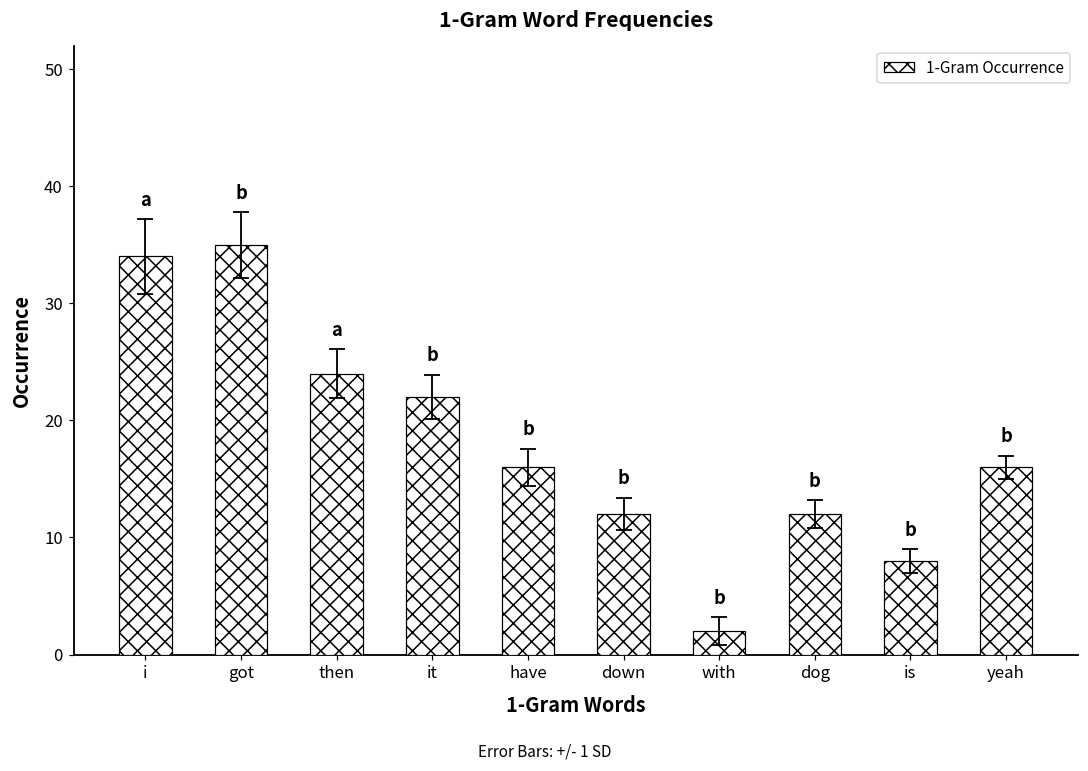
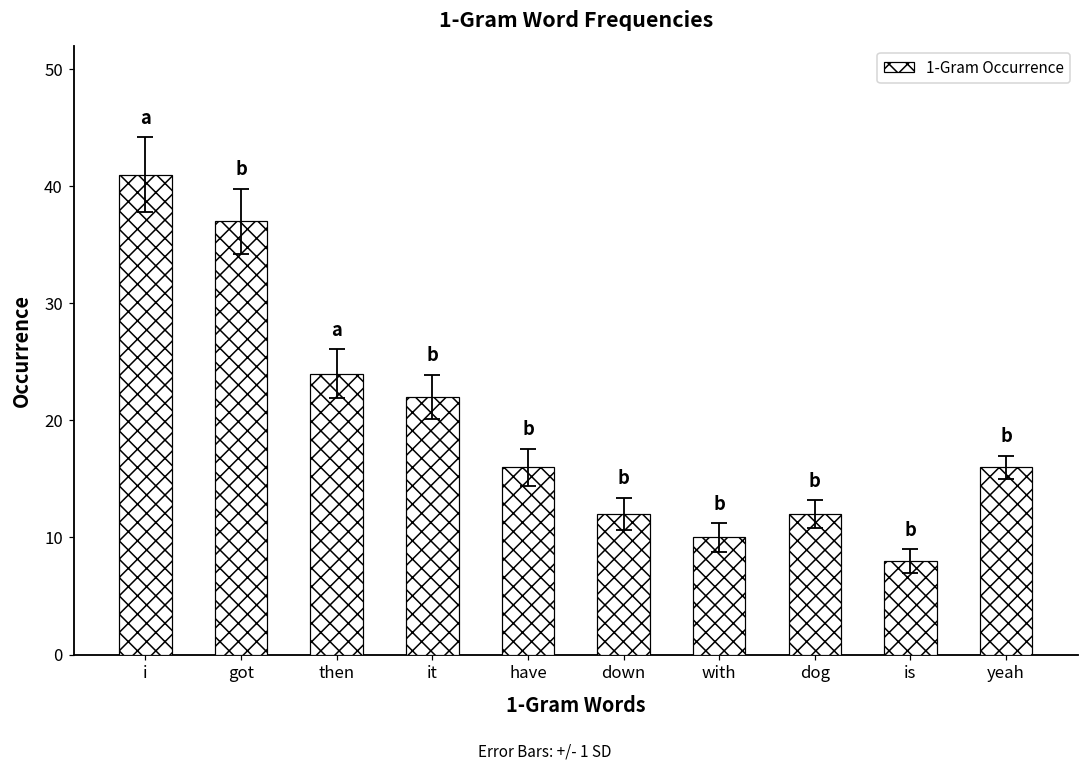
1-Gram Occurrence, i: 34 -> 41
1-Gram Occurrence, got: 35 -> 37
1-Gram Occurrence, with: 2 -> 10
